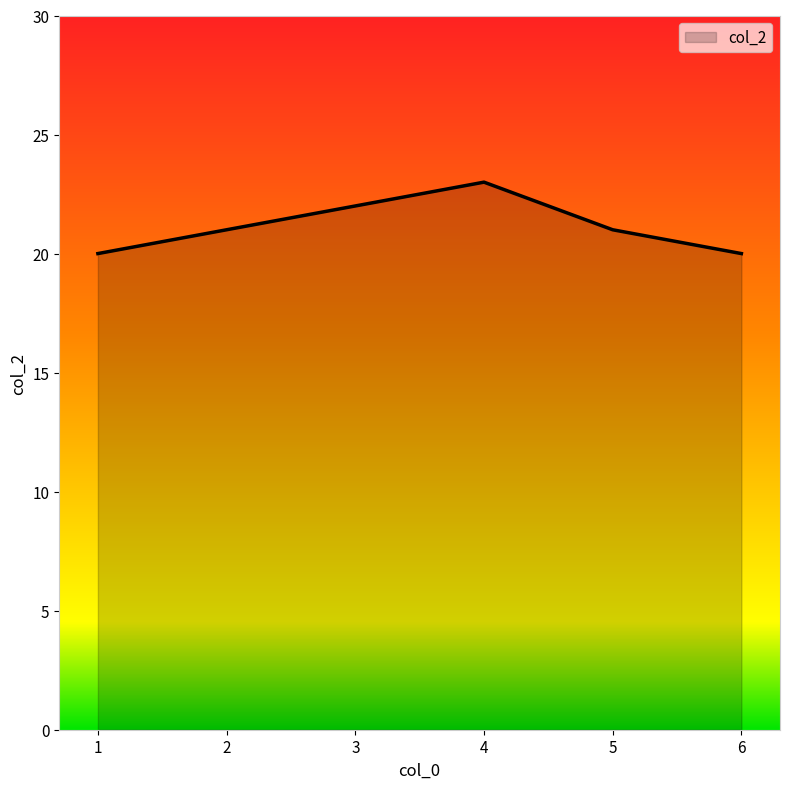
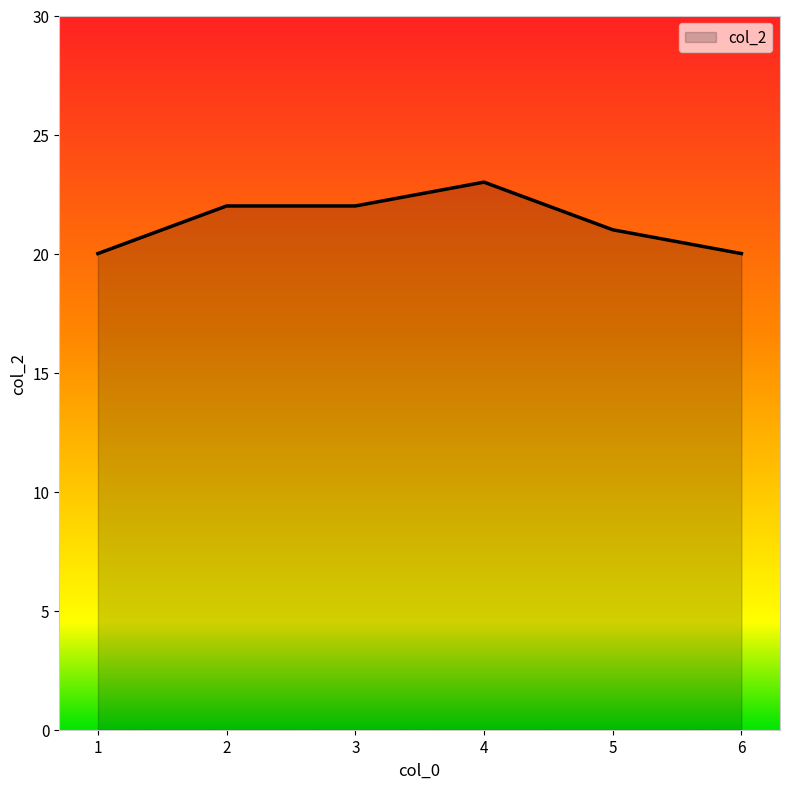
2: 21 -> 22
